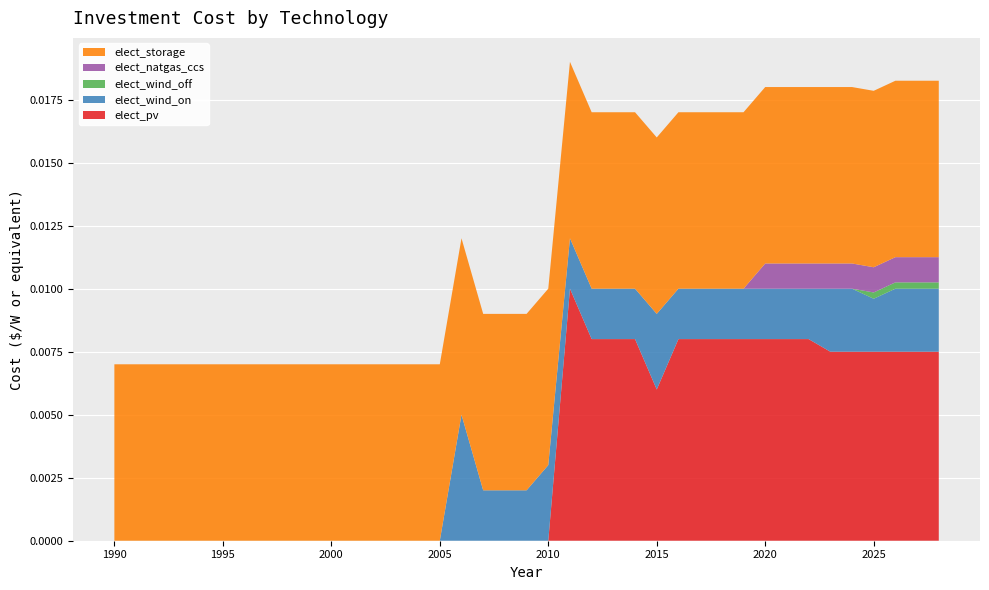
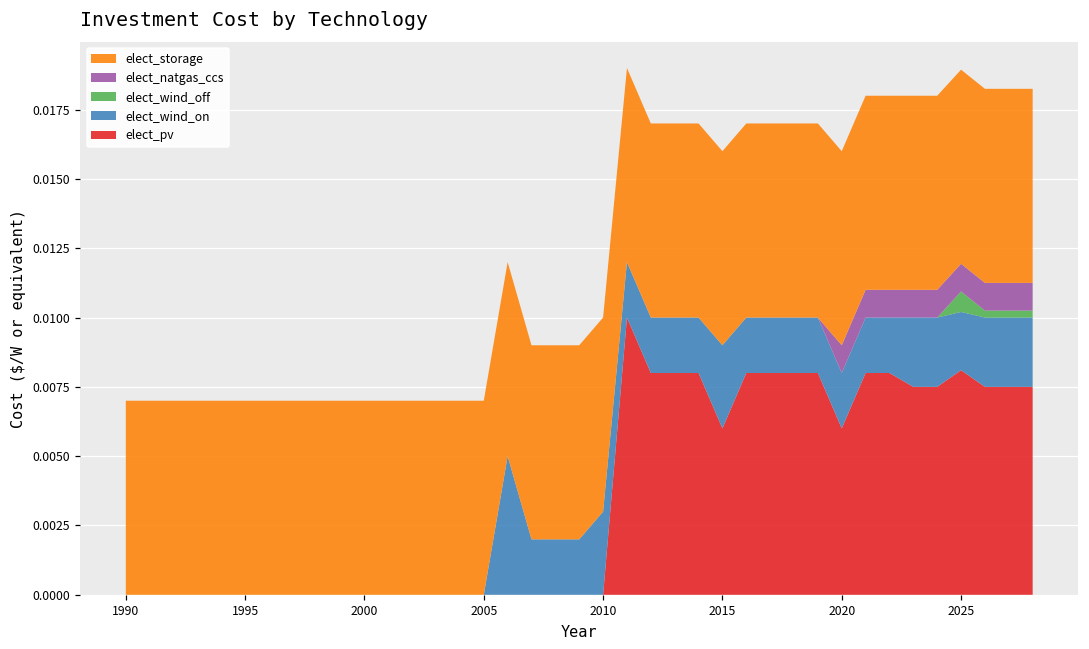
elect_pv, 2020: 0.008 -> 0.006
elect_pv, 2025: 0.0075 -> 0.0081
elect_wind_off, 2025: 0.0003 -> 0.0007
